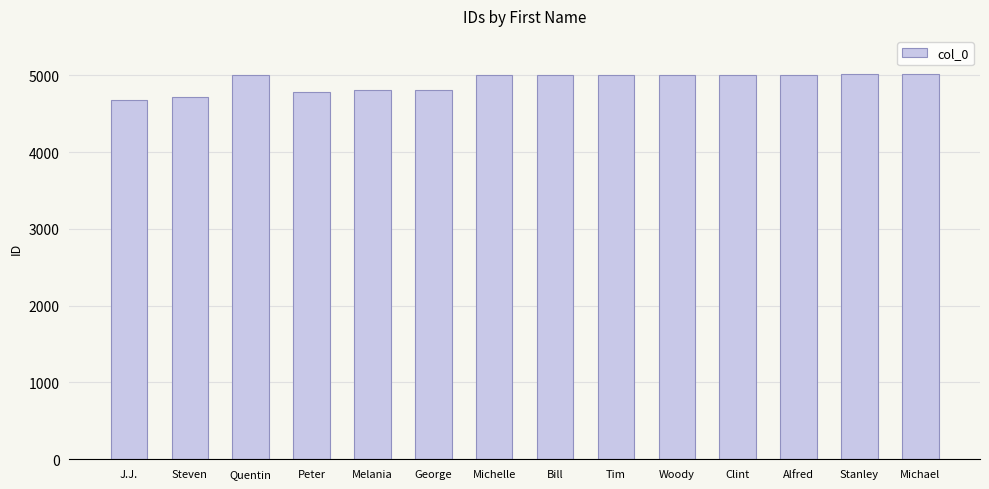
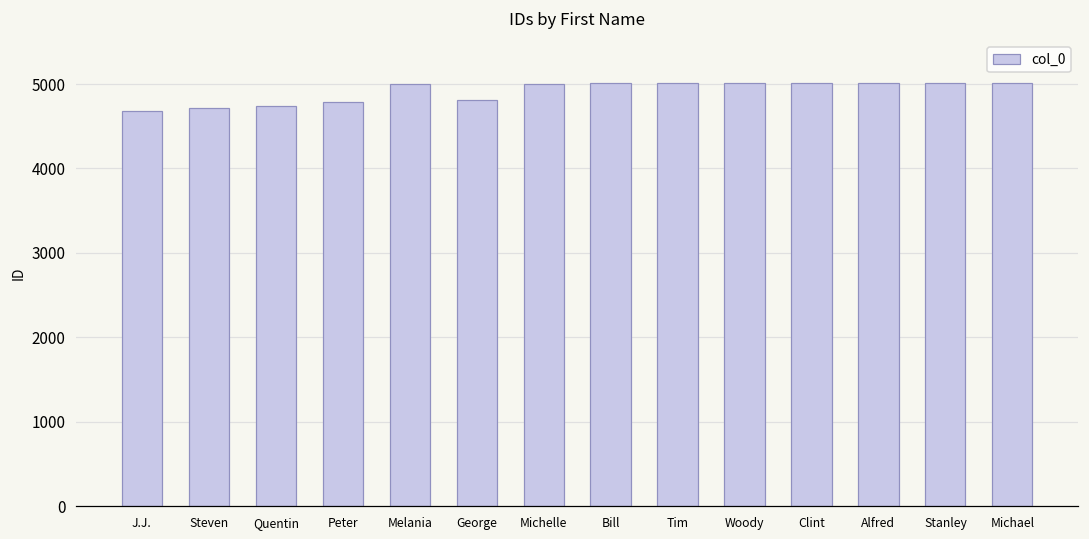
Quentin: 5000 -> 4700
Melania: 4800 -> 5000
